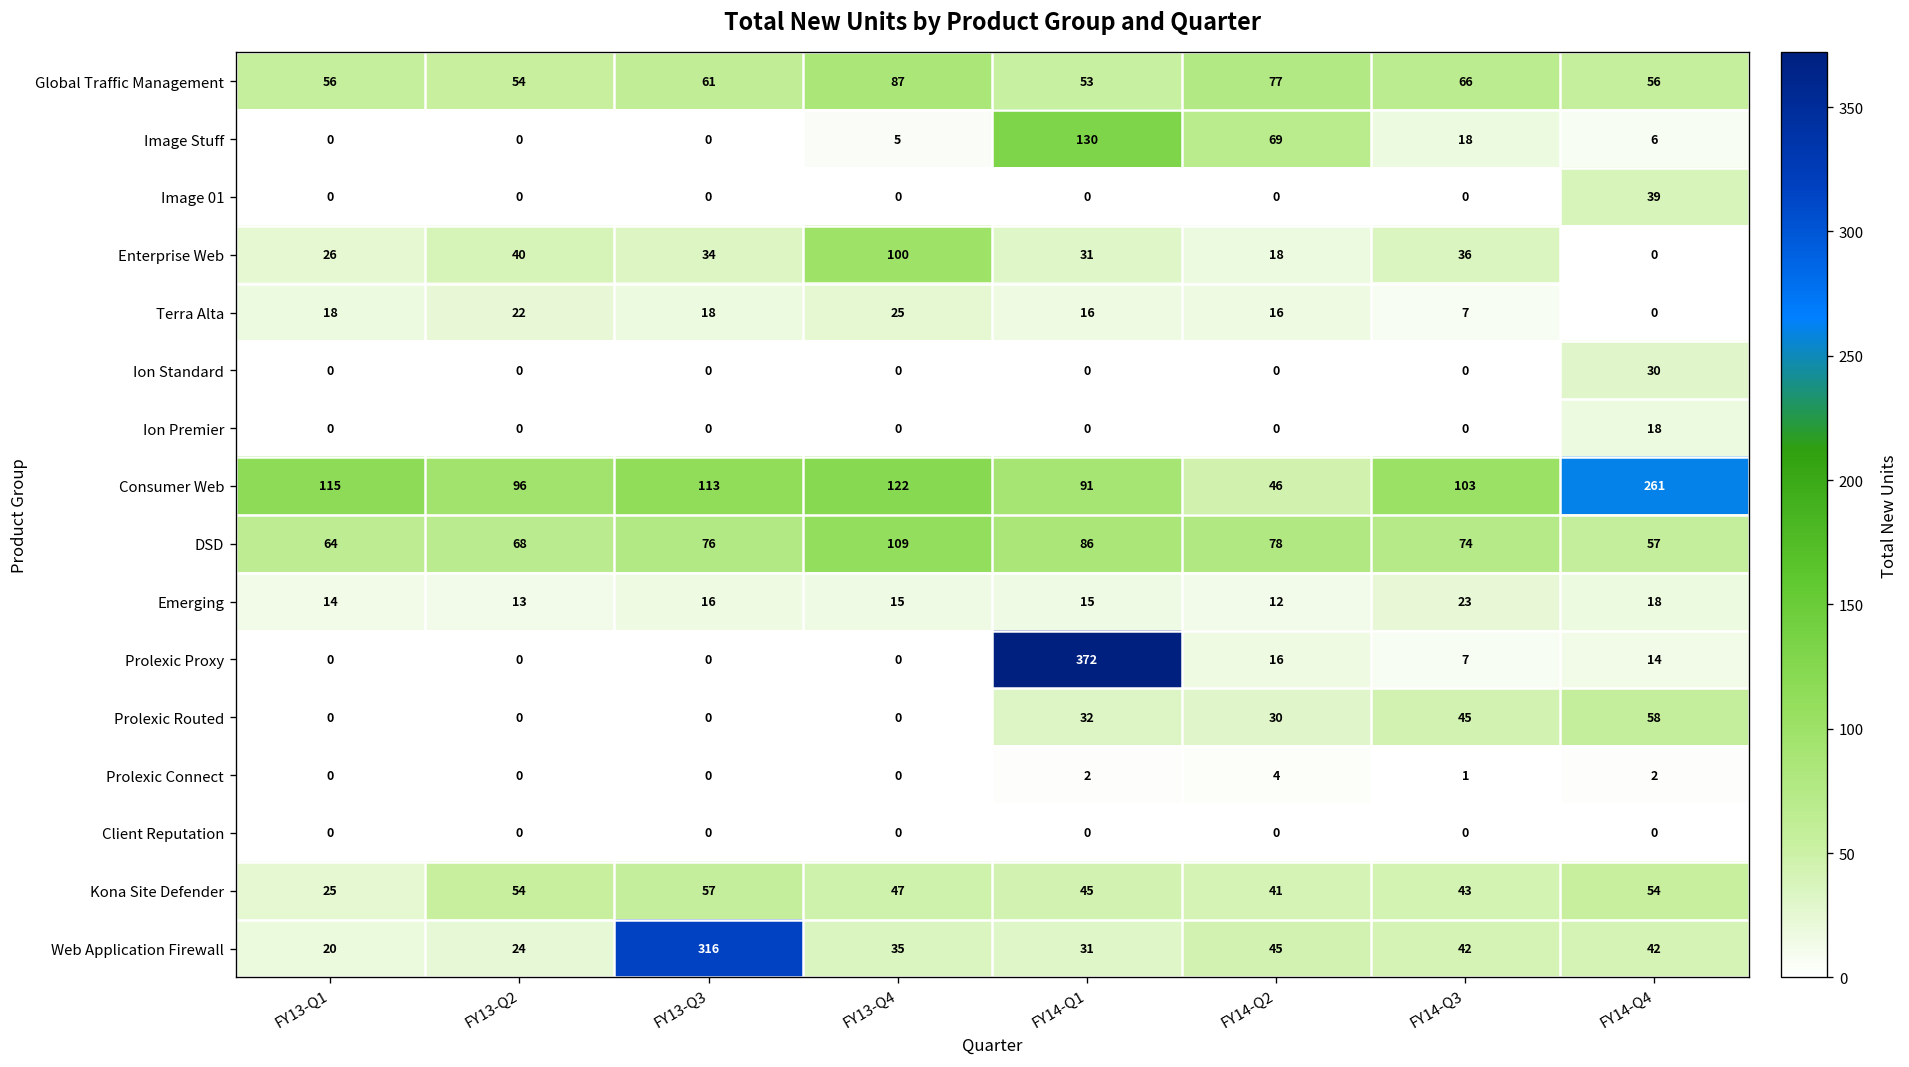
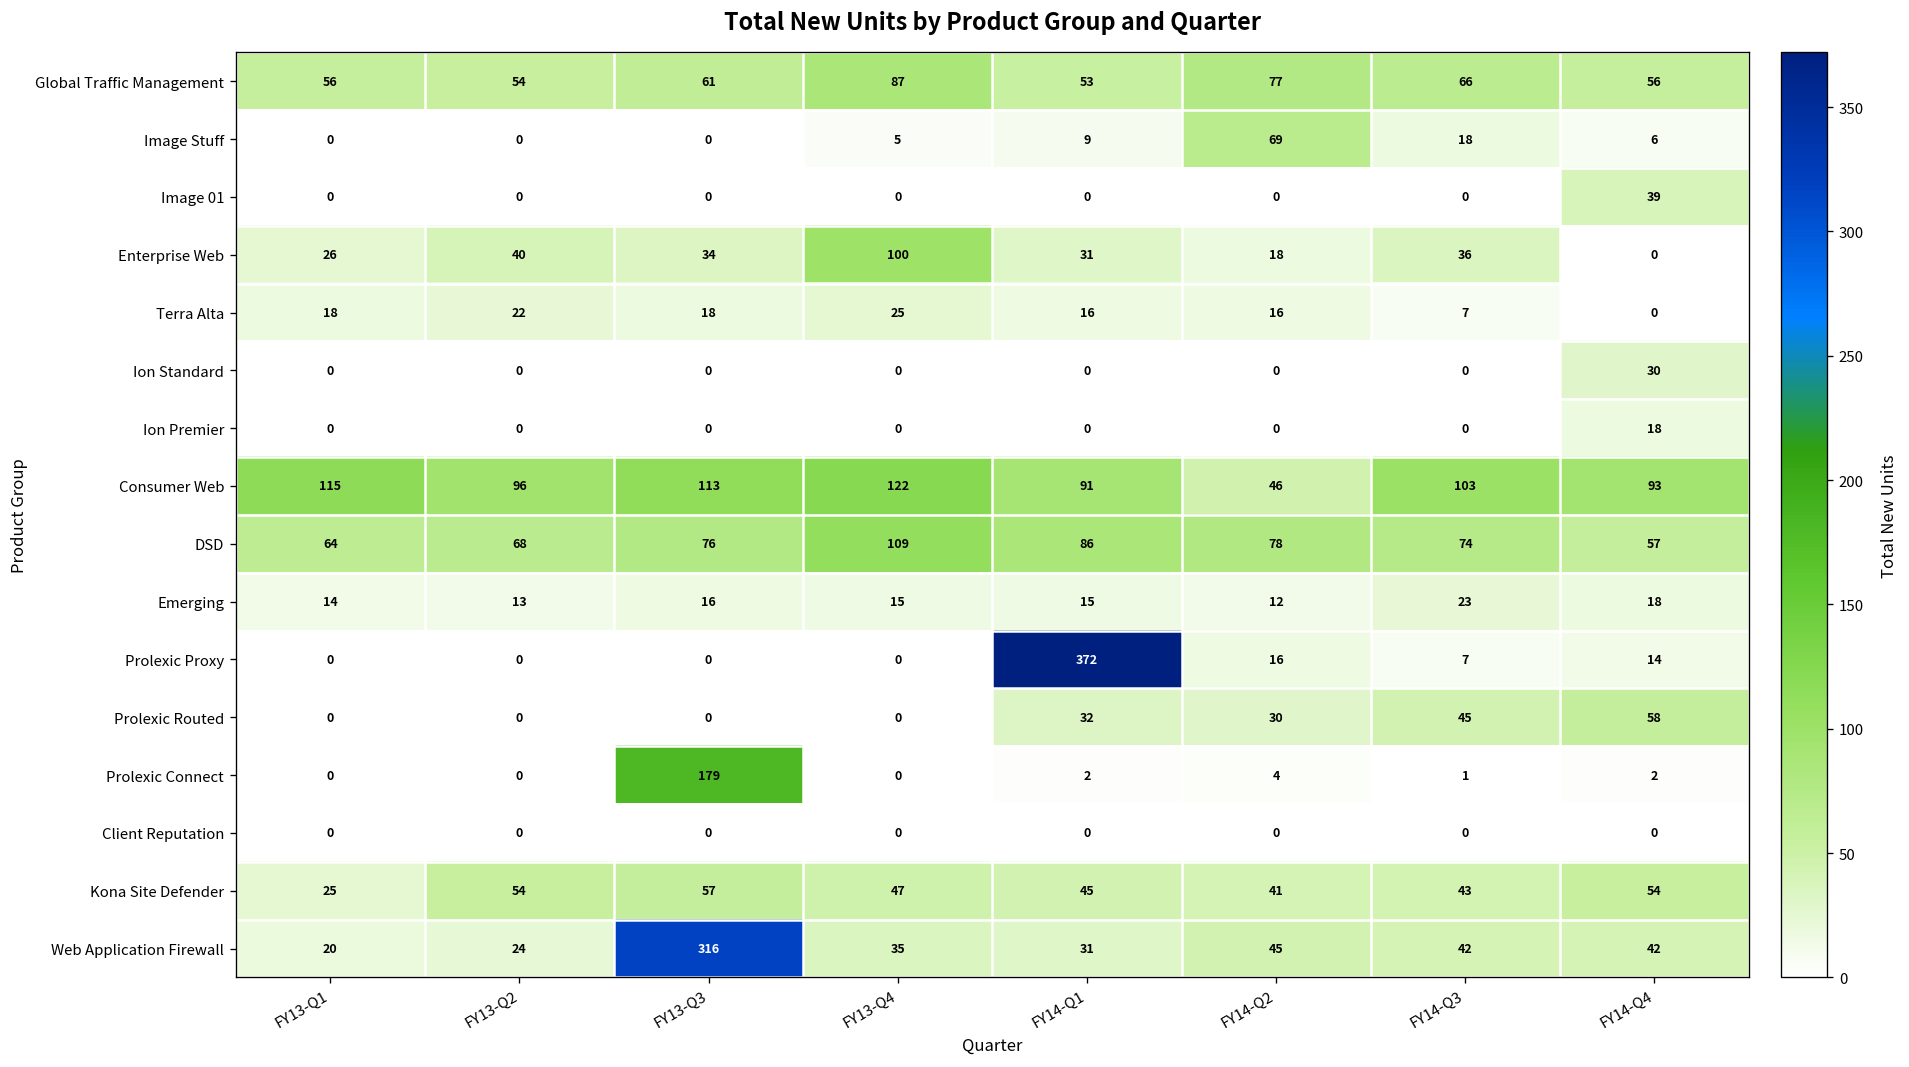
Image Stuff, FY14-Q1: 130 -> 9
Consumer Web, FY14-Q4: 261 -> 93
Prolexic Connect, FY13-Q3: 0 -> 179
